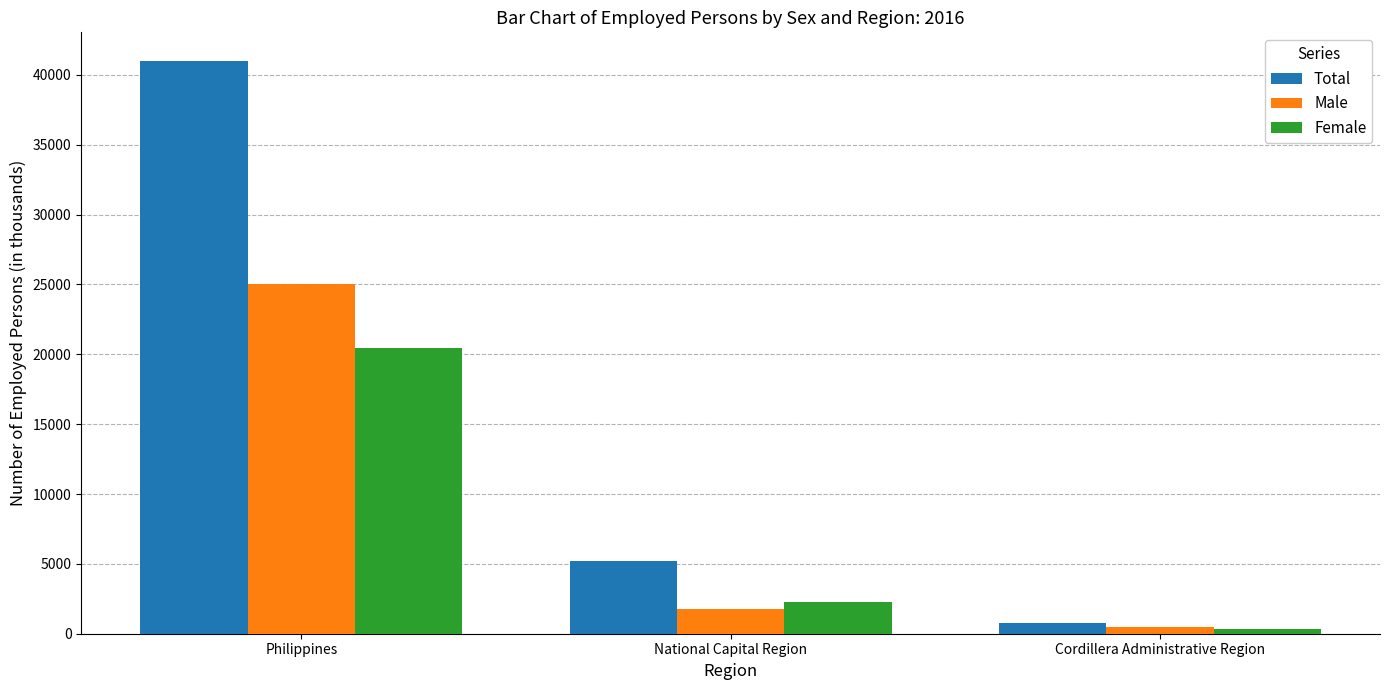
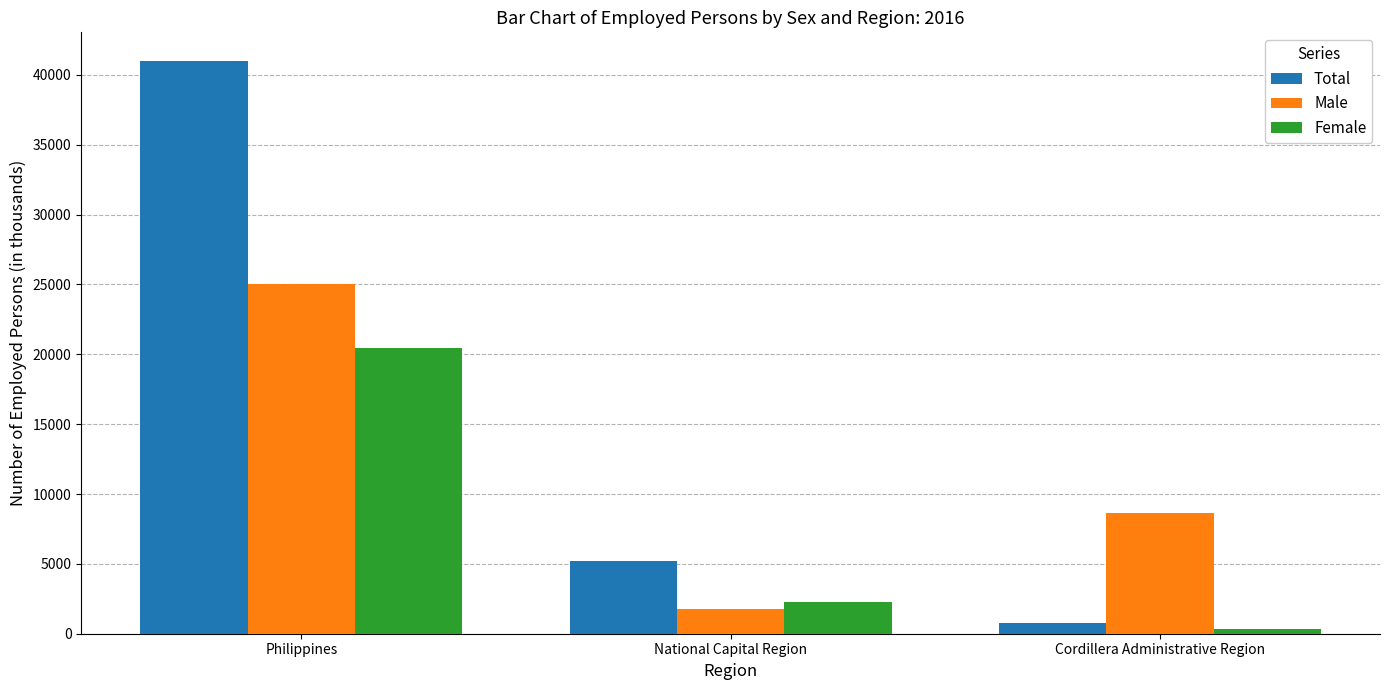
Male, Cordillera Administrative Region: 500 -> 8600
